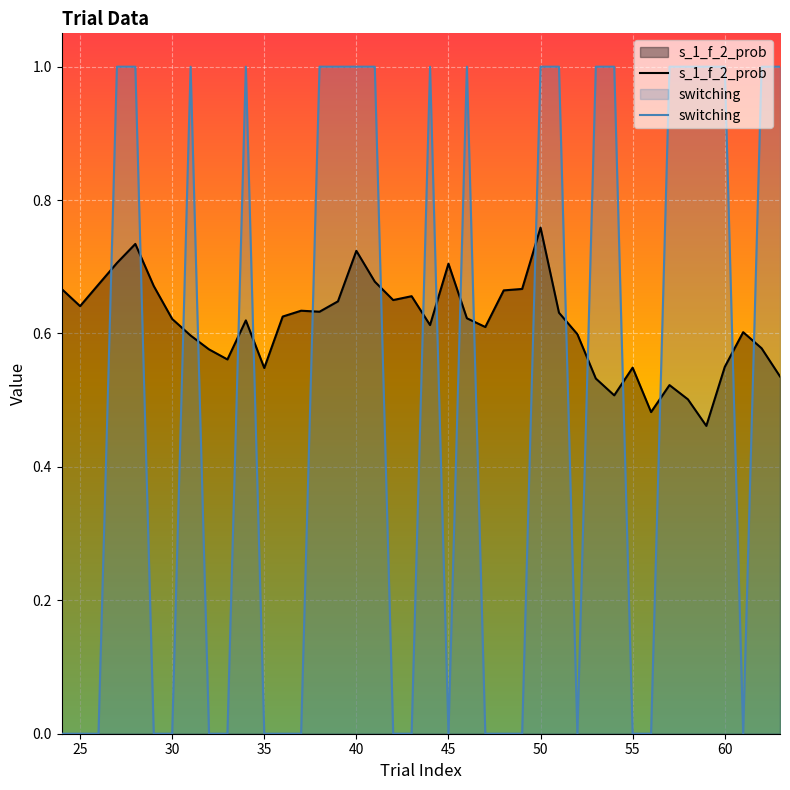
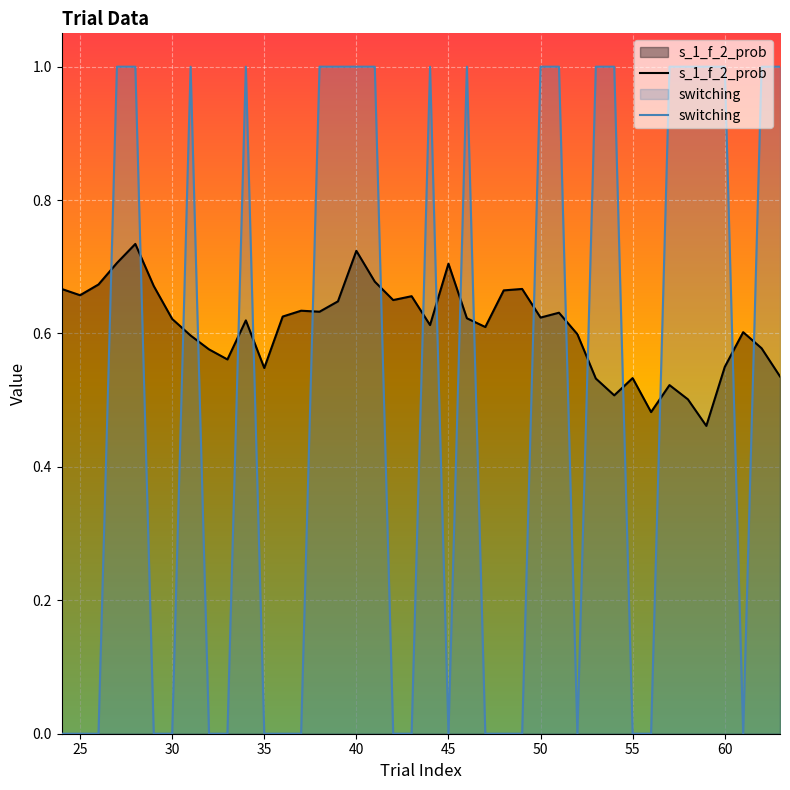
s_1_f_2_prob, 25: 0.64 -> 0.66
s_1_f_2_prob, 50: 0.76 -> 0.62
s_1_f_2_prob, 55: 0.55 -> 0.53
